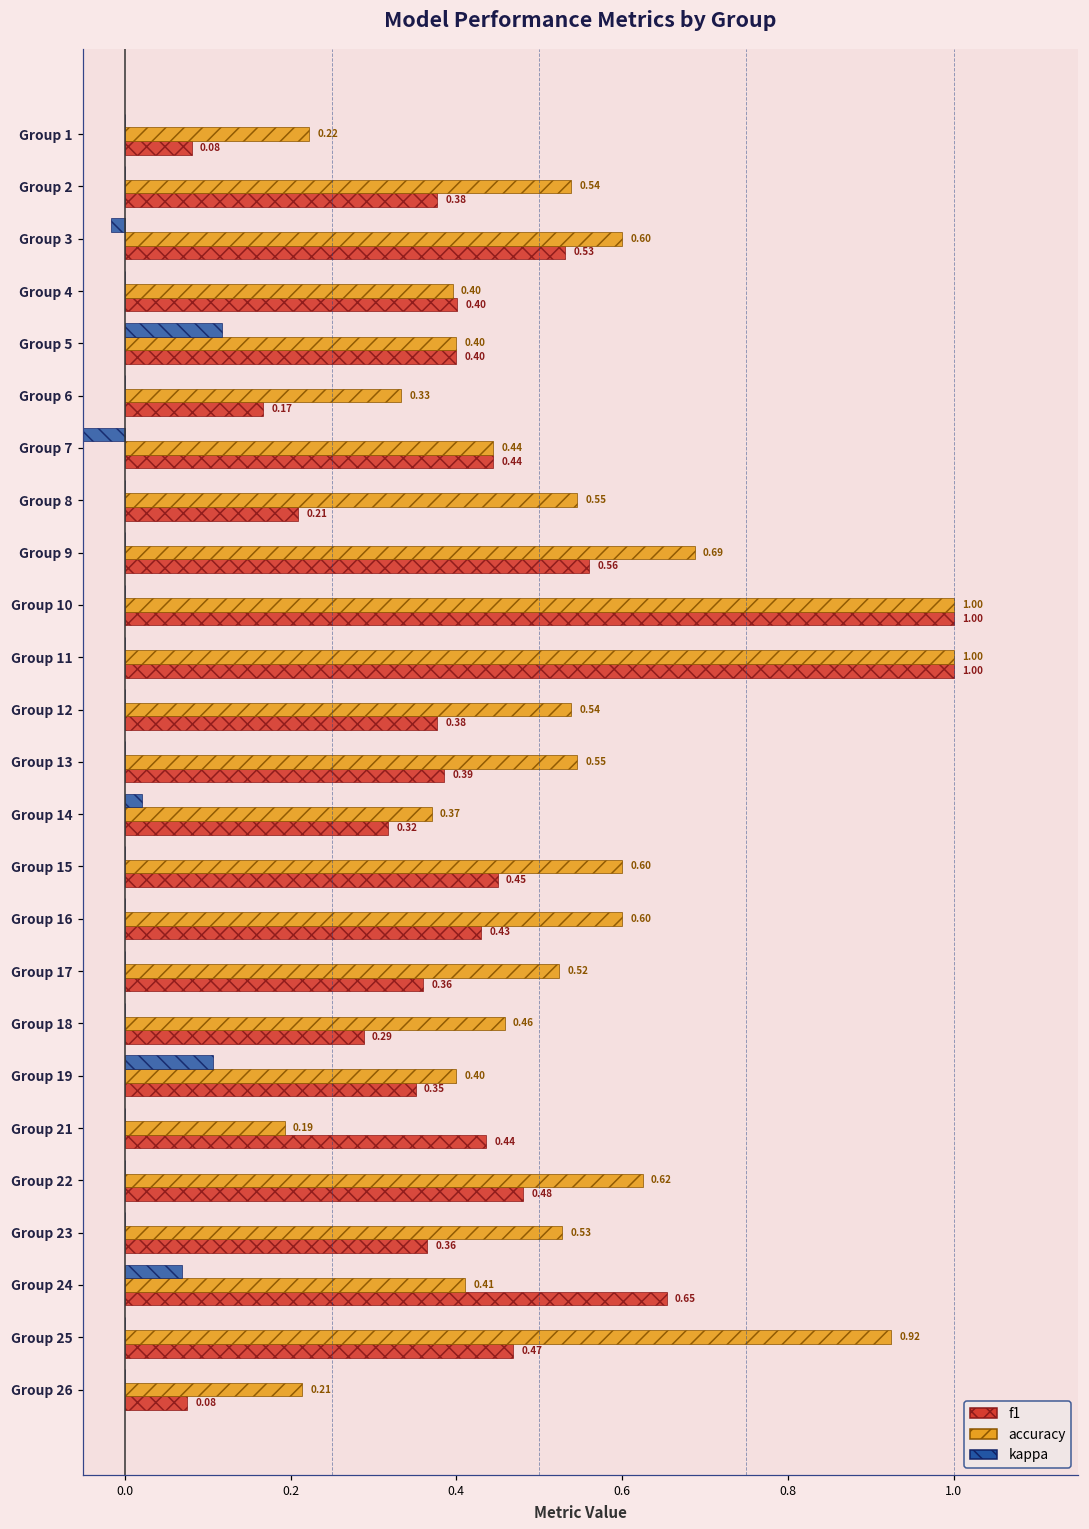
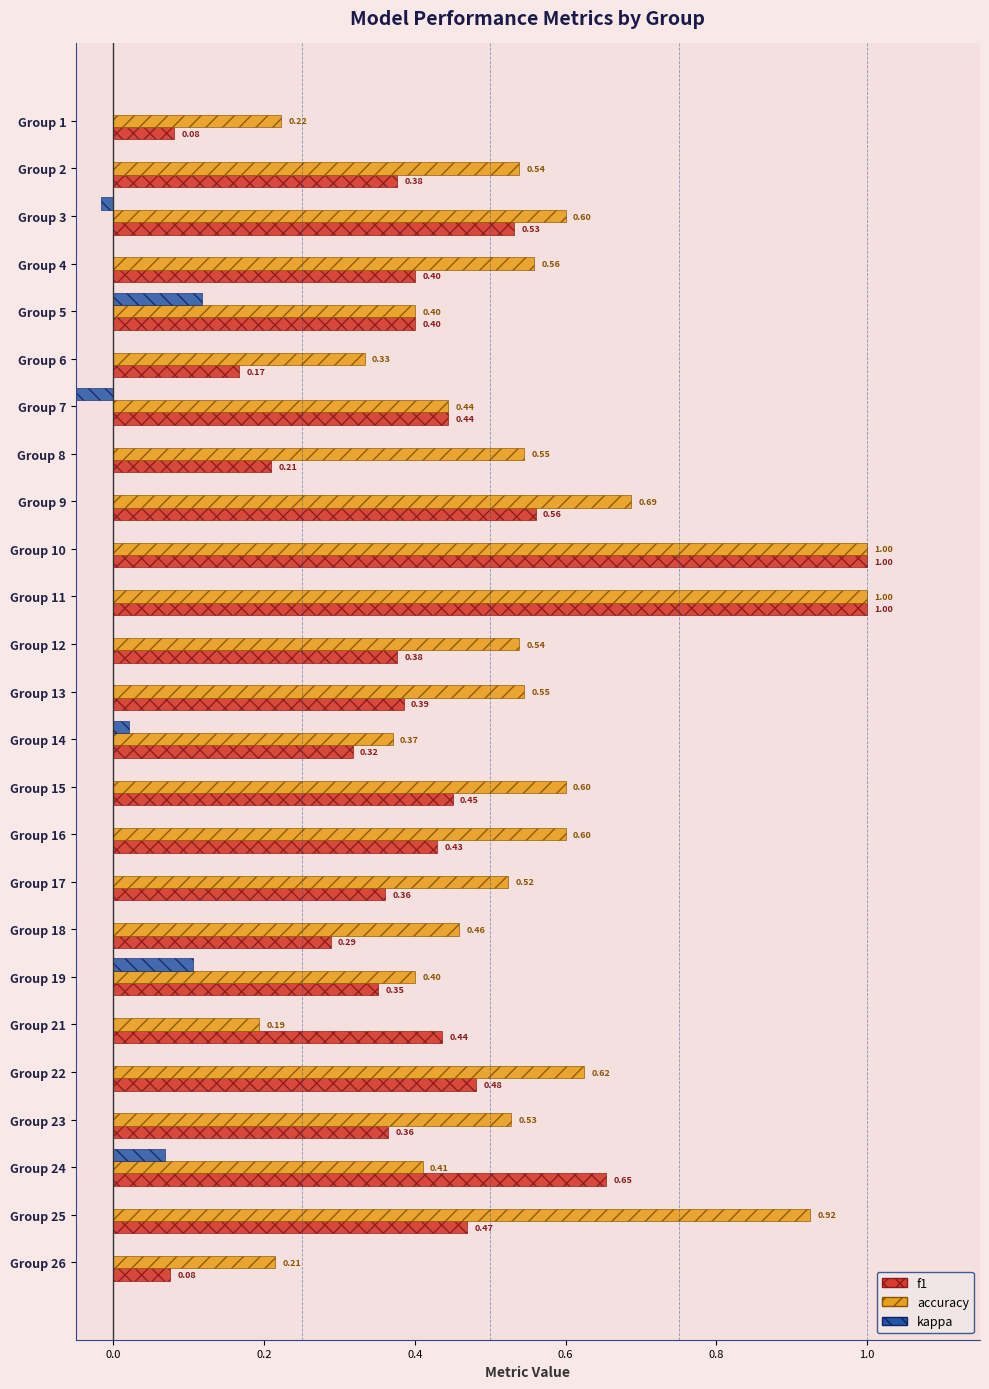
accuracy, Group 4: 0.40 -> 0.56
